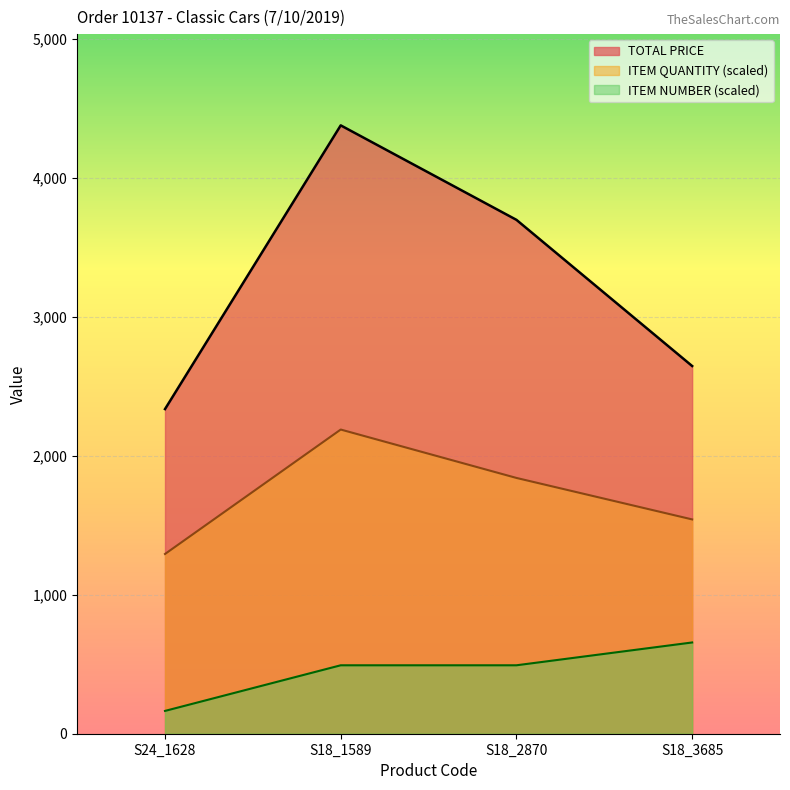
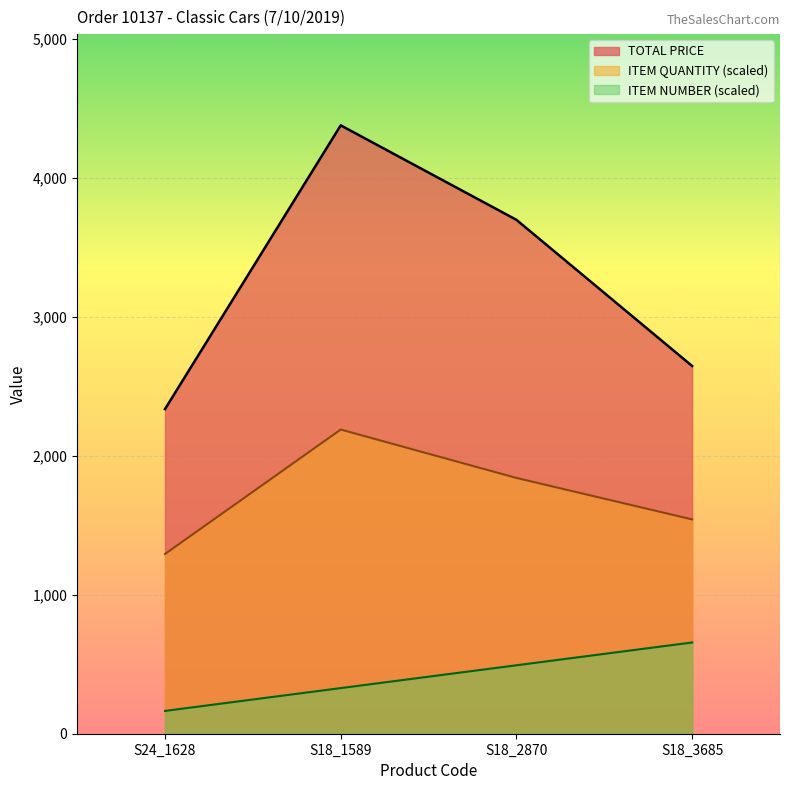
ITEM NUMBER (scaled), S18_1589: 490 -> 330
